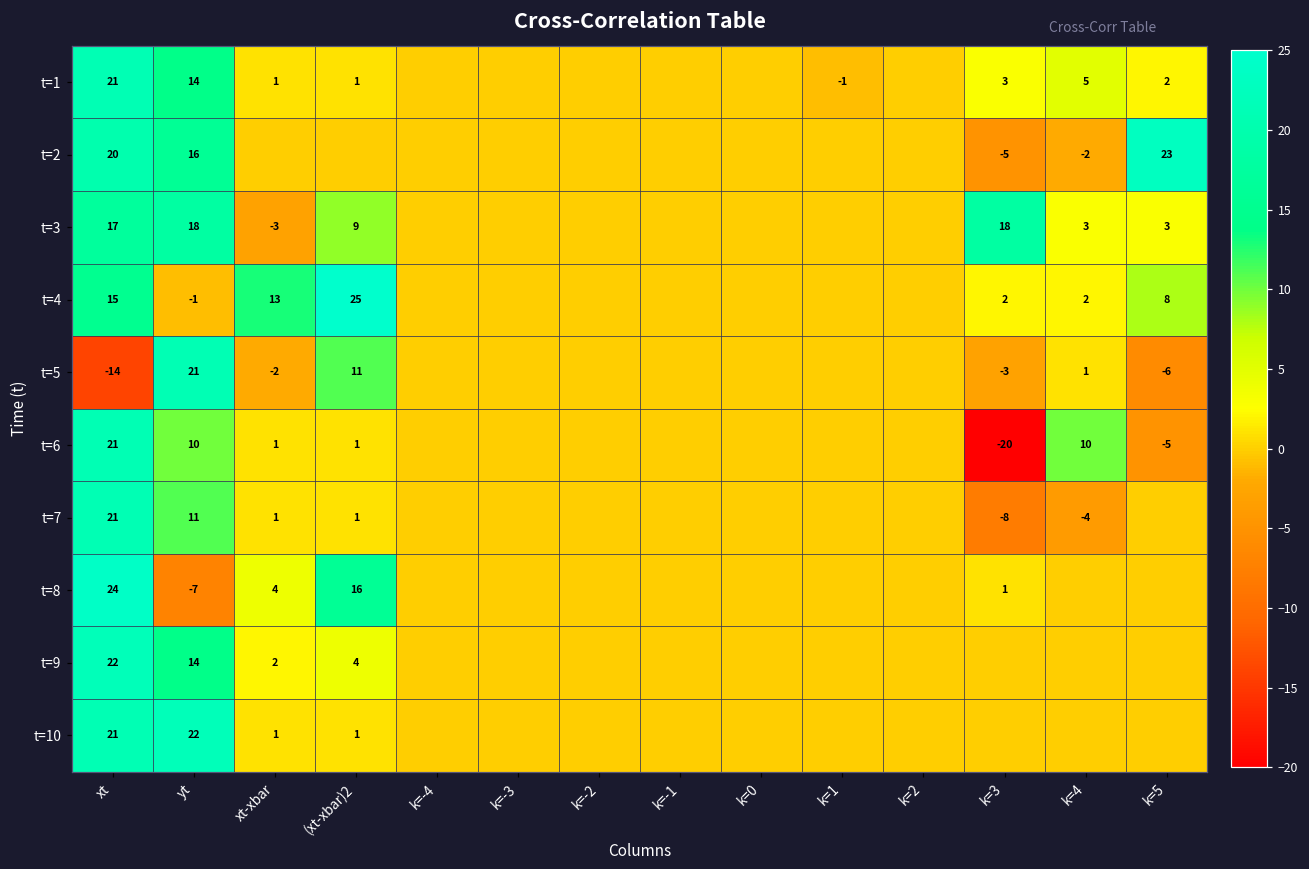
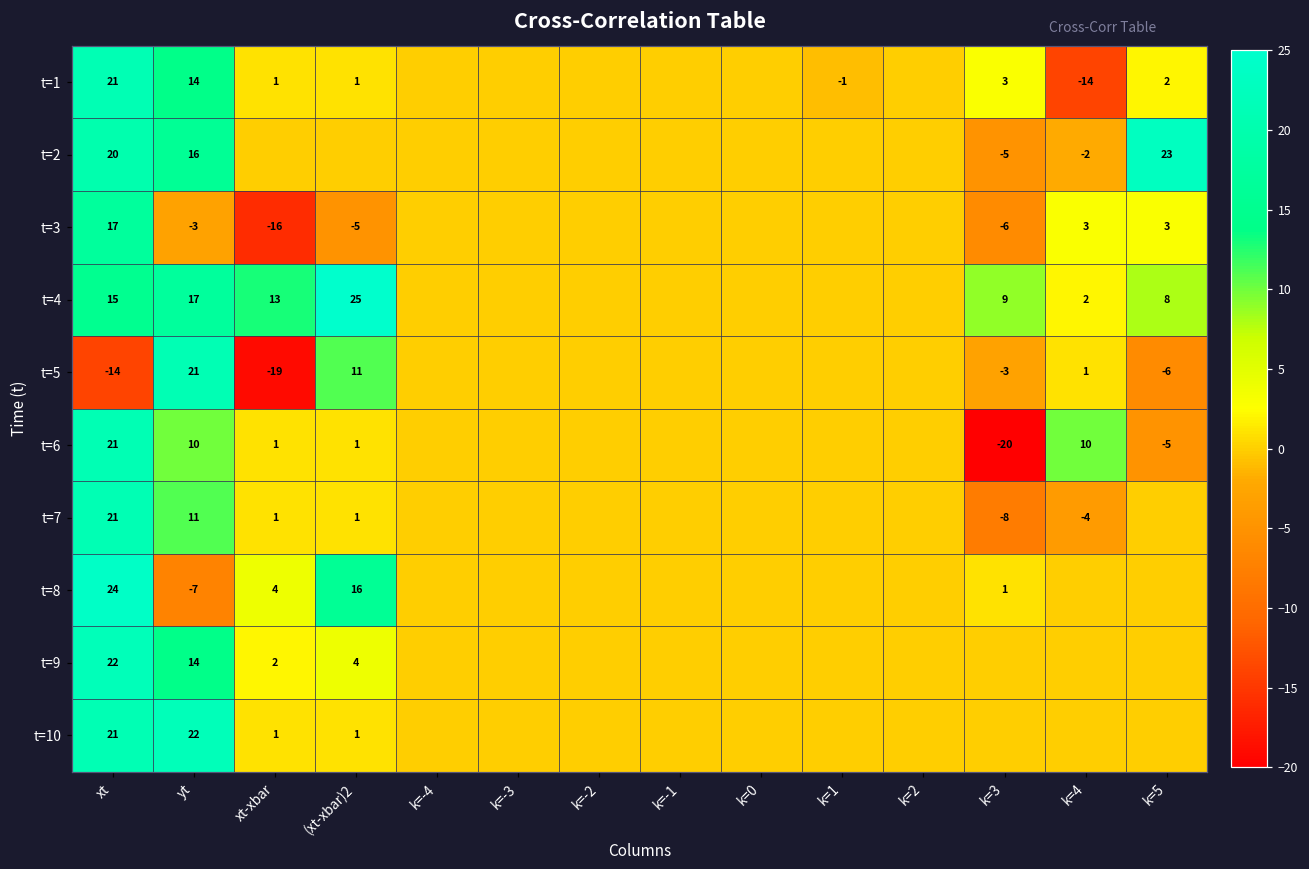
t=1, k=4: 5 -> -14
t=3, yt: 18 -> -3
t=3, xt-xbar: -3 -> -16
t=3, (xt-xbar)2: 9 -> -5
t=3, k=3: 18 -> -6
t=4, yt: -1 -> 17
t=4, k=3: 2 -> 9
t=5, xt-xbar: -2 -> -19
